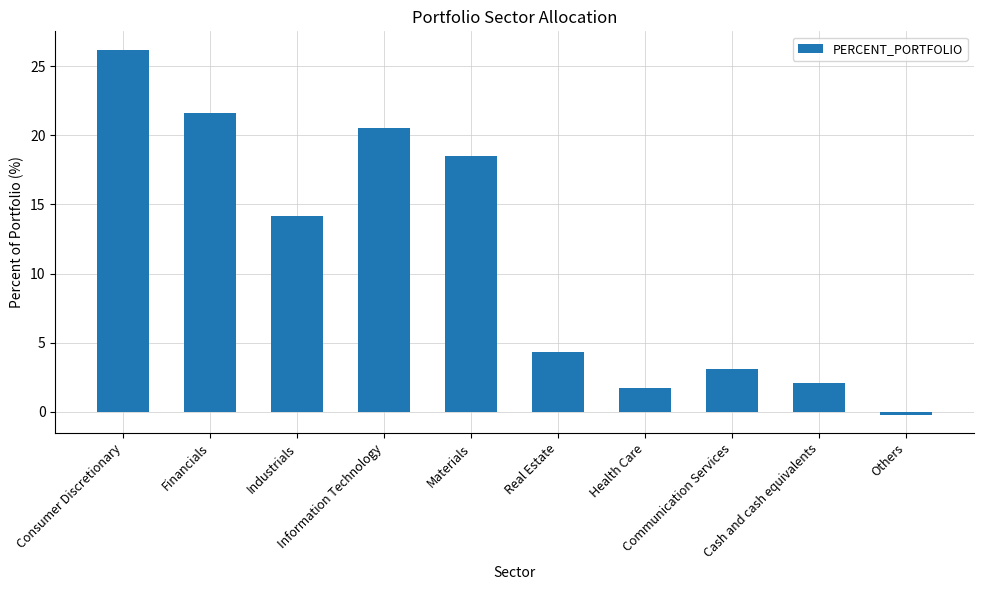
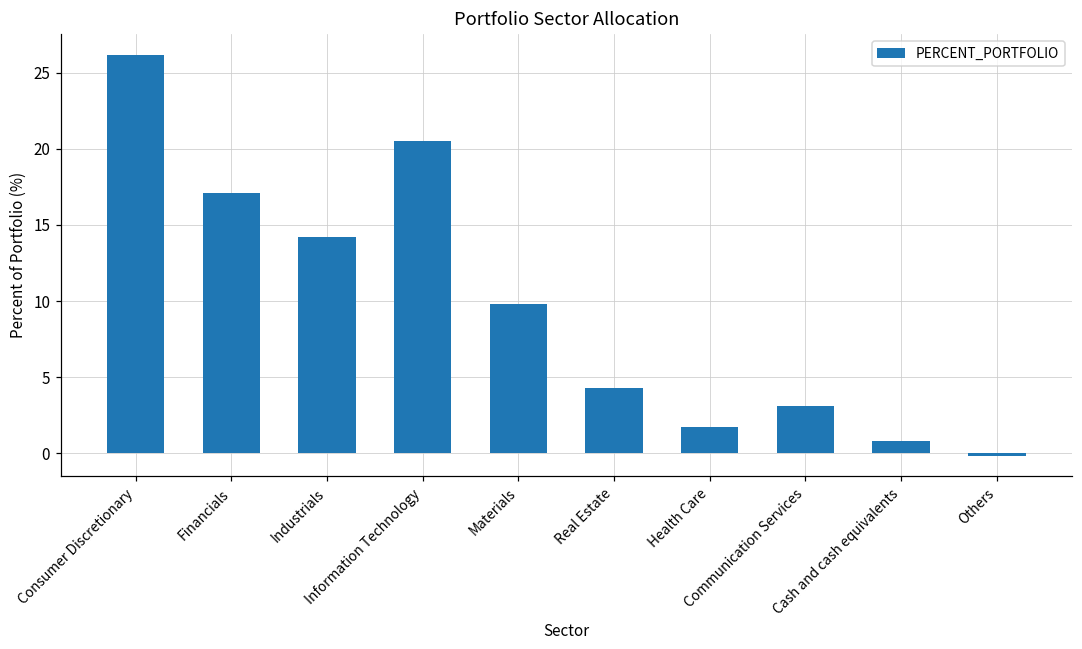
Financials: 21.6 -> 17.1
Materials: 18.5 -> 9.8
Cash and cash equivalents: 2.1 -> 0.8
